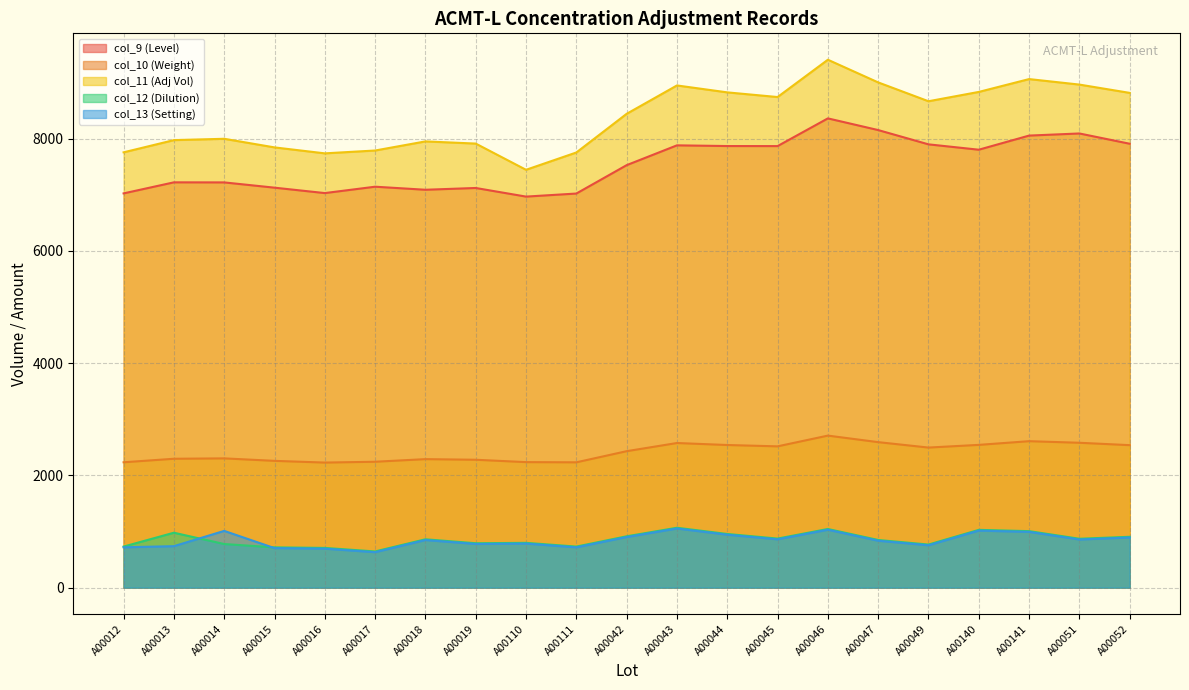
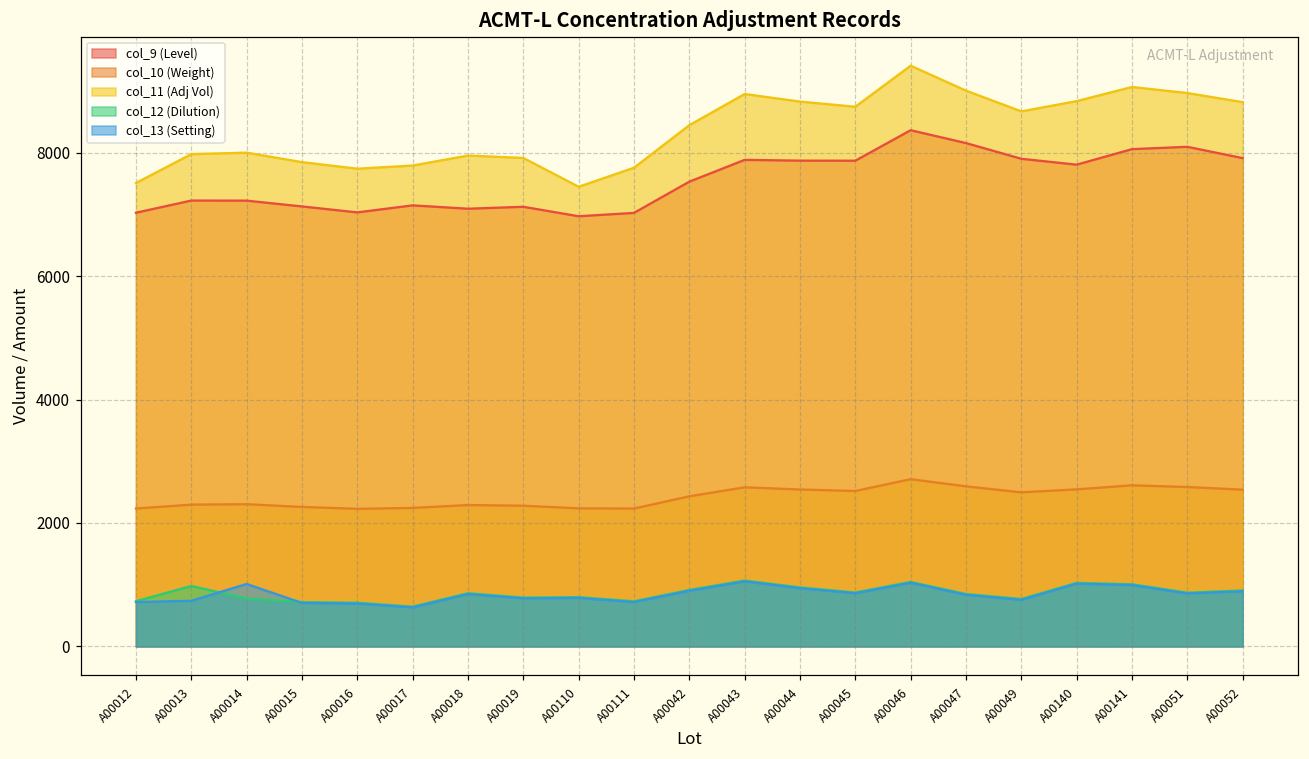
col_11 (Adj Vol), A00012: 7800 -> 7500
